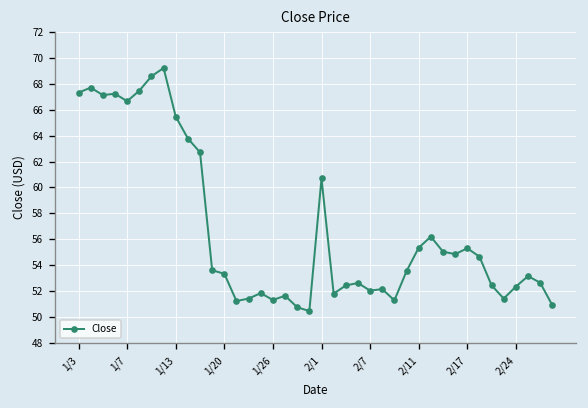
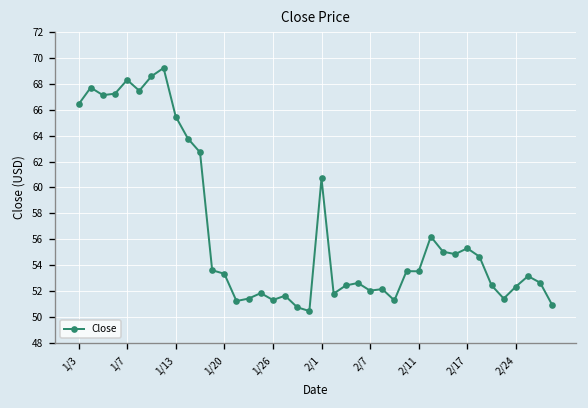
1/3: 67.3 -> 66.4
1/7: 66.6 -> 68.3
2/11: 55.4 -> 53.6
